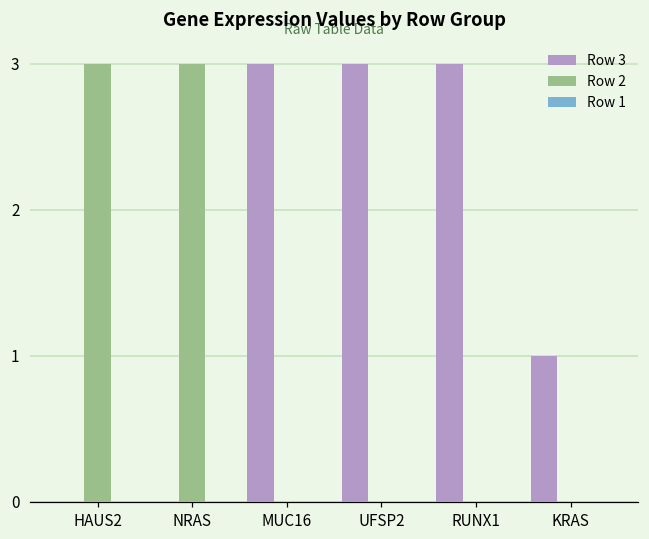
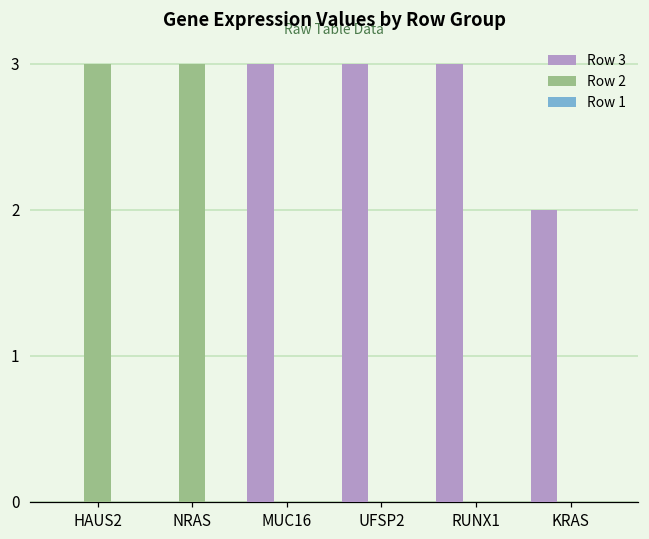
Row 3, KRAS: 1 -> 2
